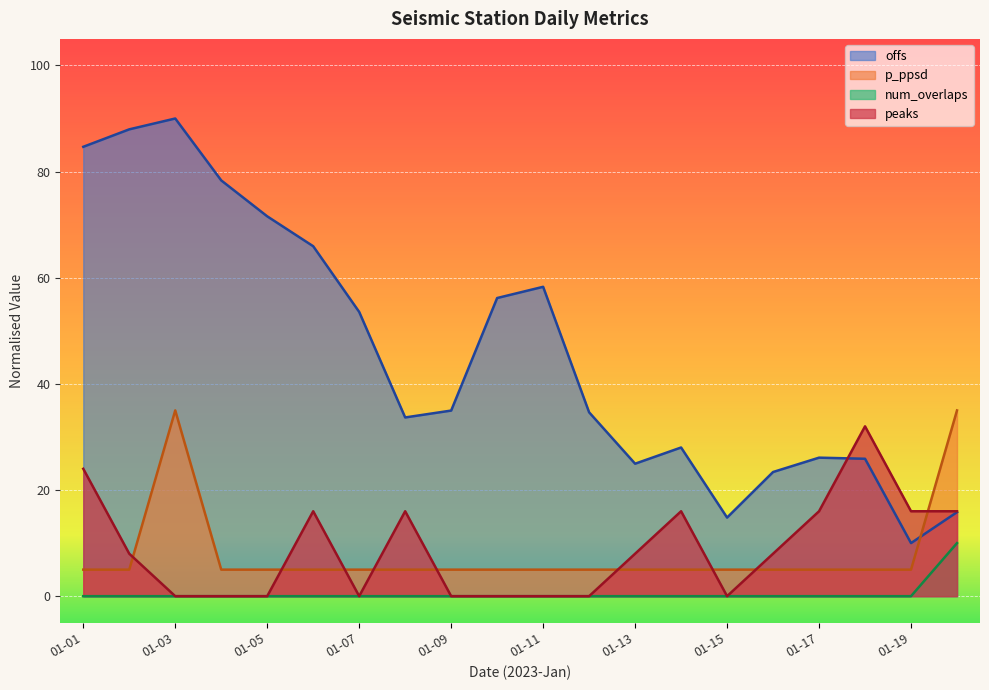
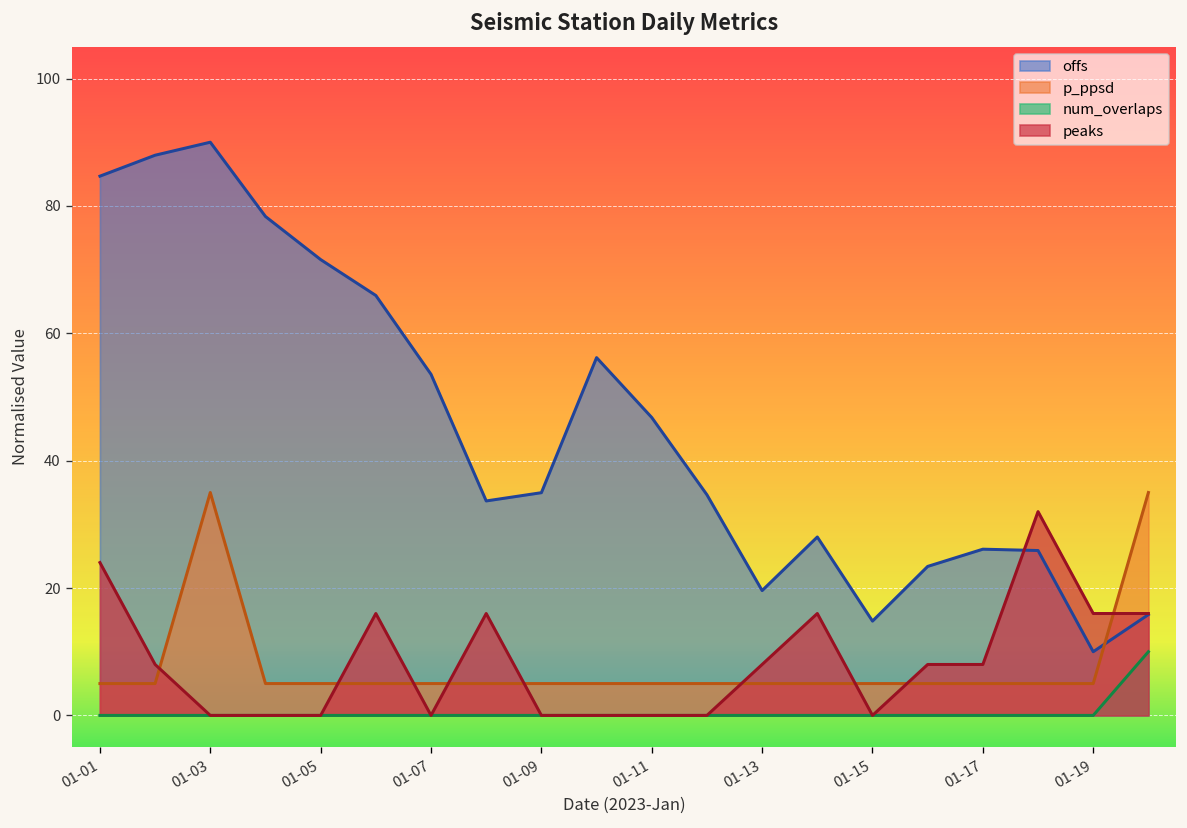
offs, 01-11: 58 -> 47
offs, 01-13: 25 -> 20
peaks, 01-17: 16 -> 8
